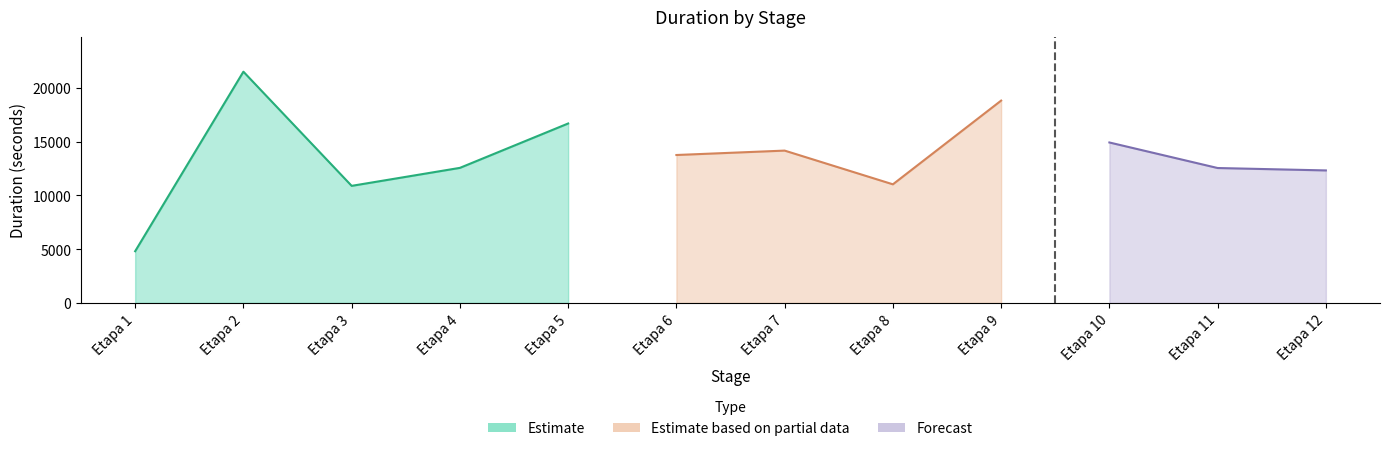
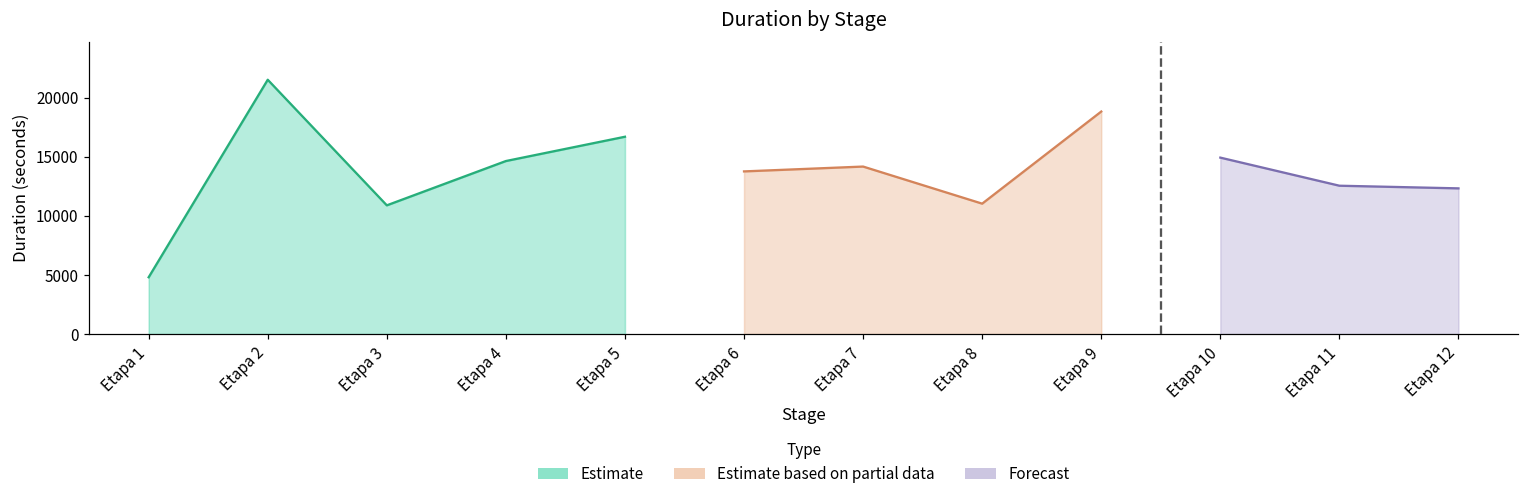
Estimate, Etapa 4: 12600 -> 14600
